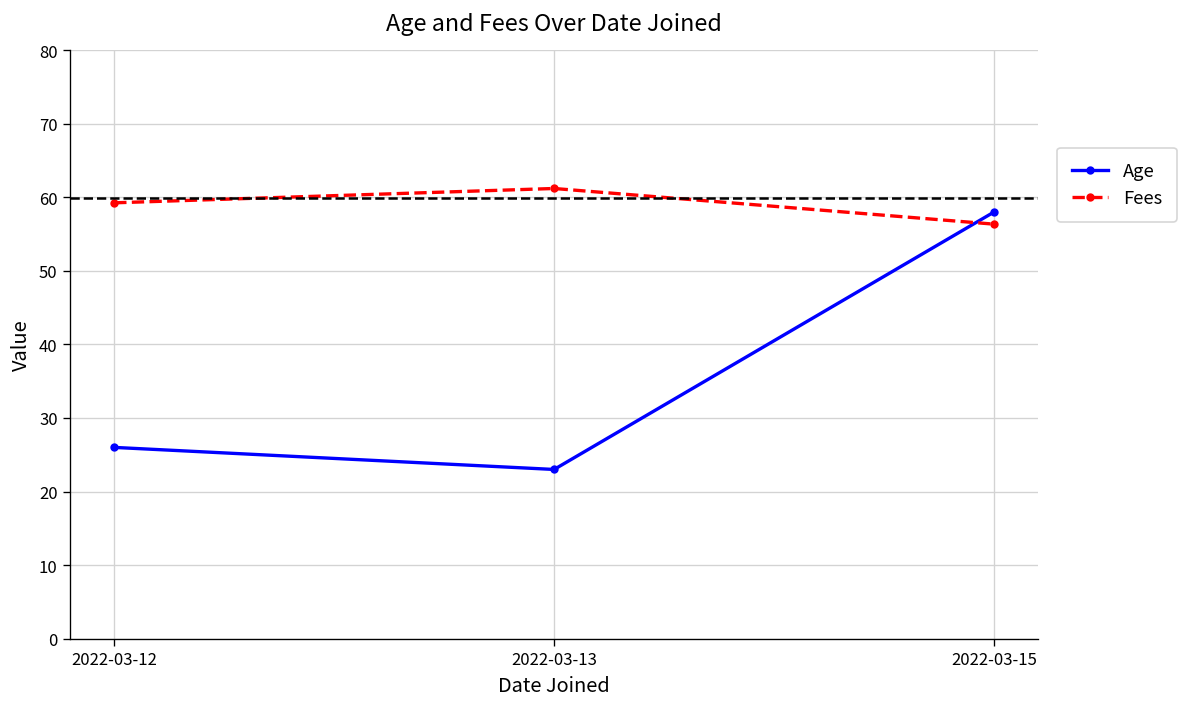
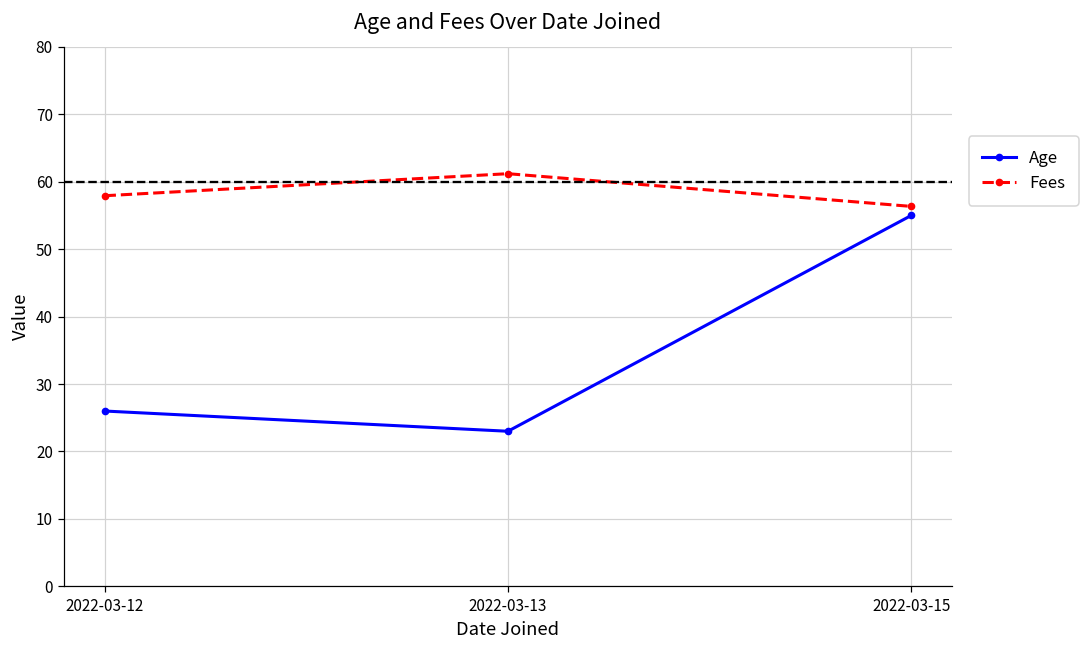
Fees, 2022-03-12: 59 -> 58
Age, 2022-03-15: 58 -> 55
